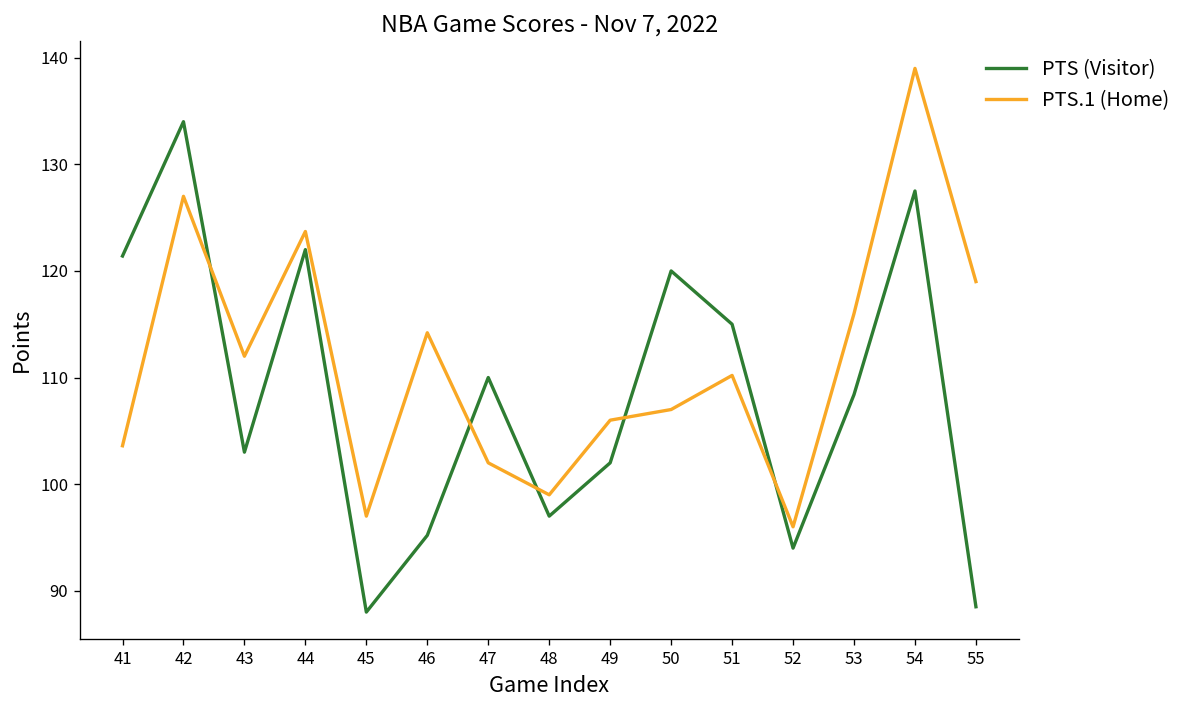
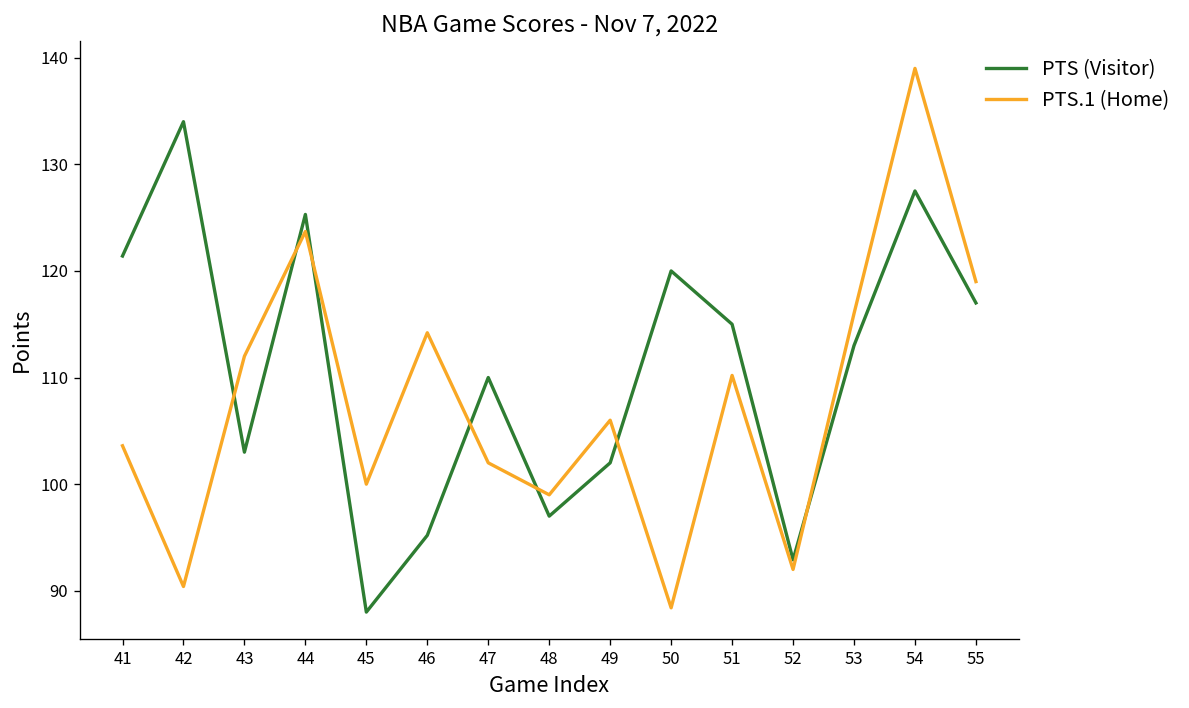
PTS.1 (Home), 42: 127 -> 90
PTS (Visitor), 44: 122 -> 125
PTS.1 (Home), 45: 97 -> 100
PTS.1 (Home), 50: 107 -> 88
PTS (Visitor), 52: 94 -> 93
PTS.1 (Home), 52: 96 -> 92
PTS (Visitor), 53: 108 -> 113
PTS (Visitor), 55: 89 -> 117
